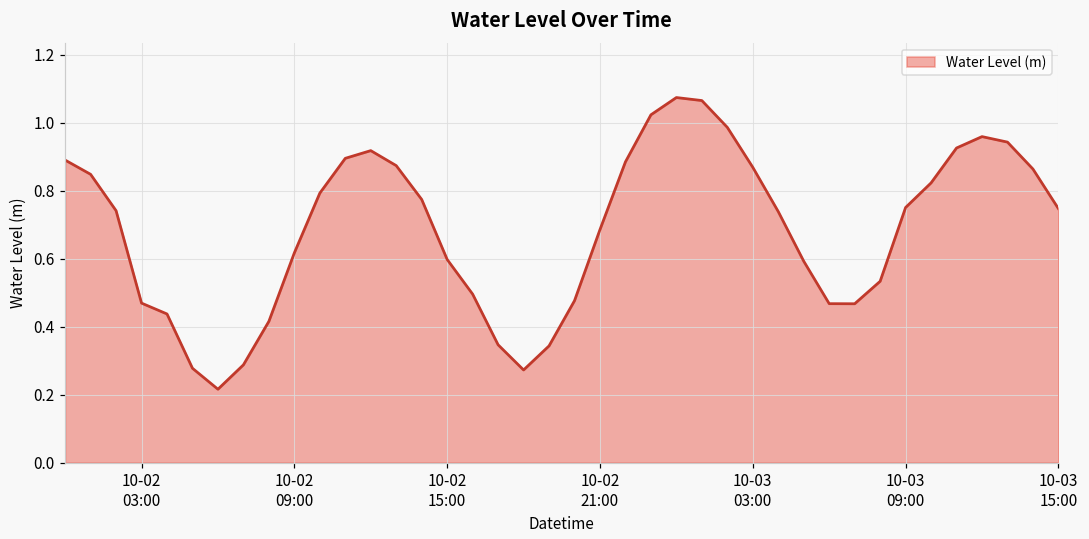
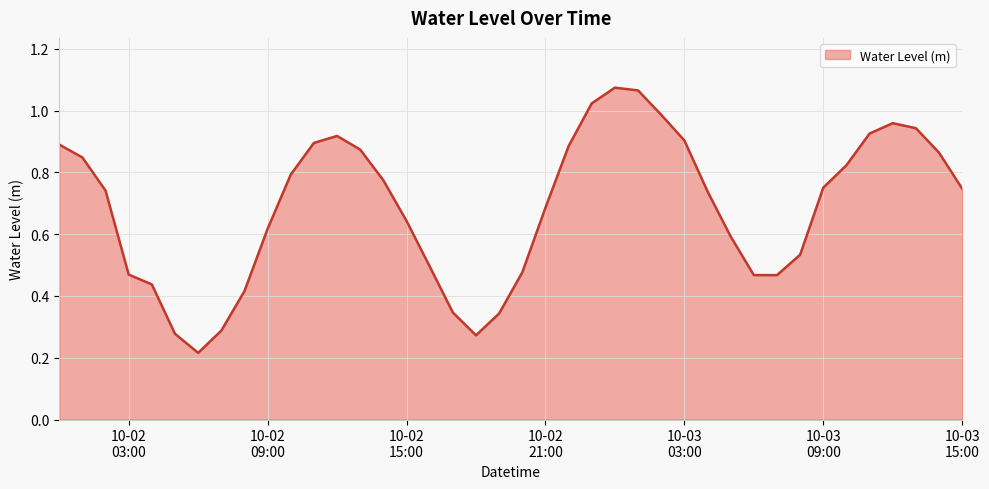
10-02 15:00: 0.60 -> 0.64
10-03 03:00: 0.87 -> 0.90
